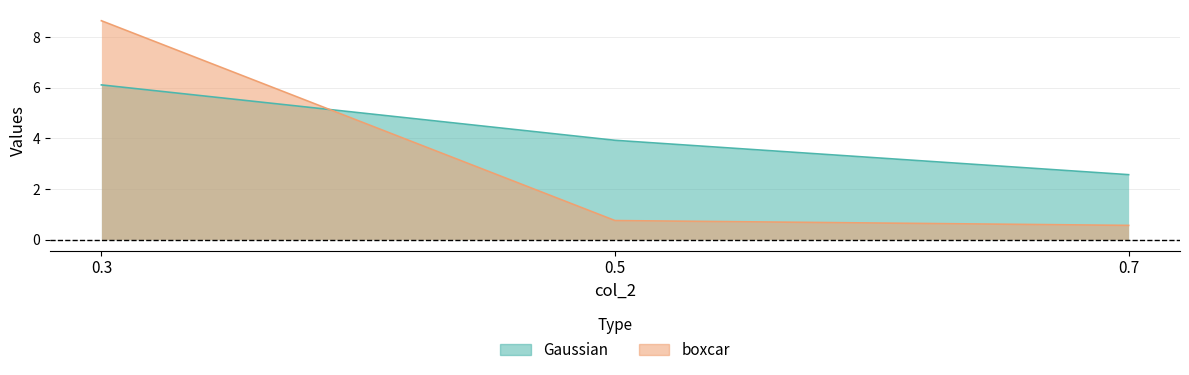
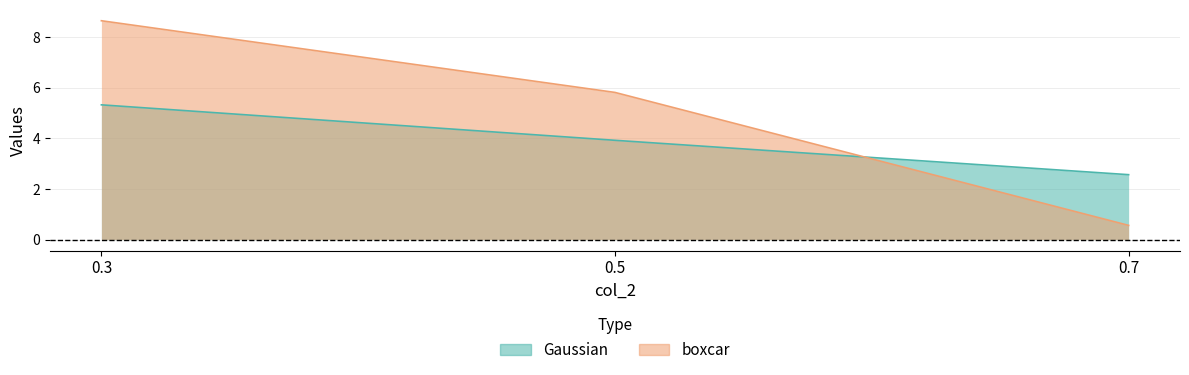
Gaussian, 0.3: 6.1 -> 5.3
boxcar, 0.5: 0.8 -> 5.8
